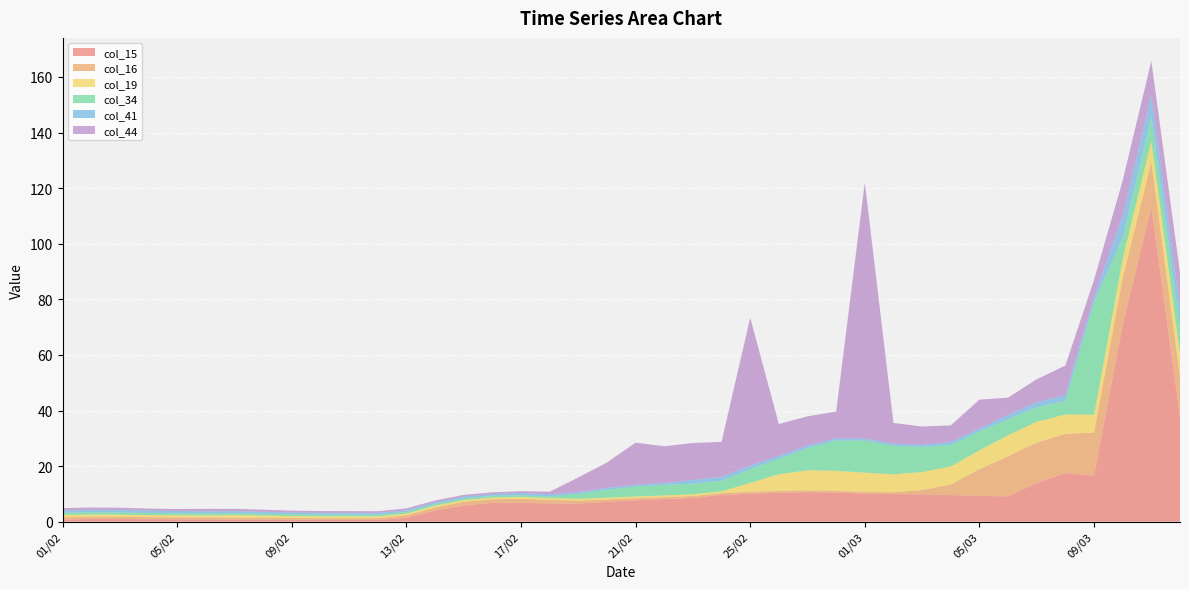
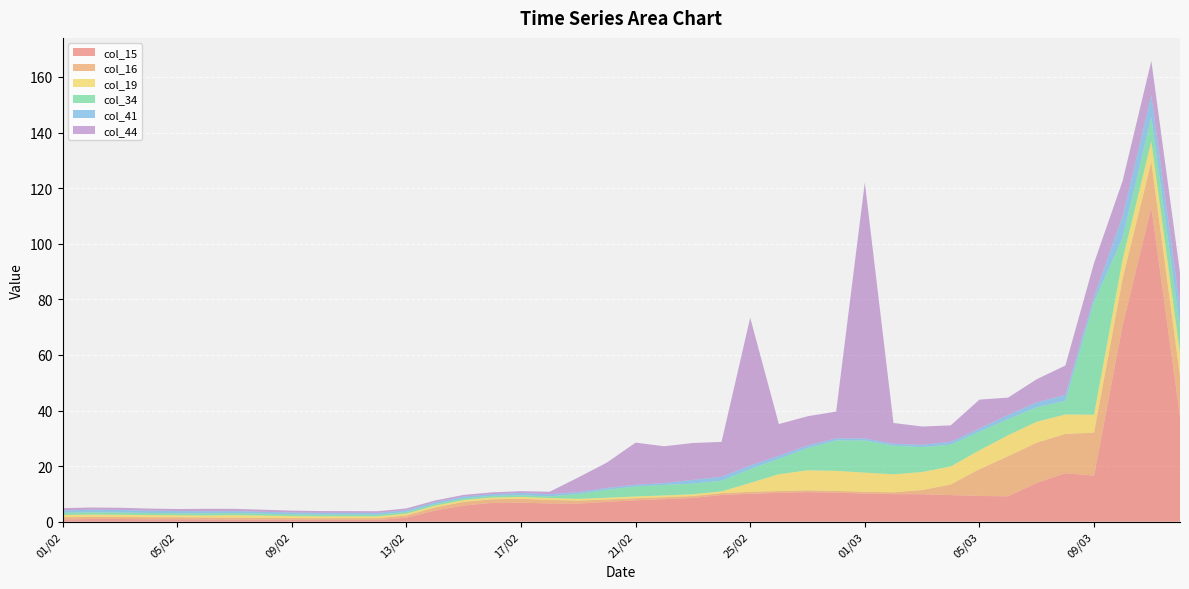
col_44, 09/03: 6 -> 12
